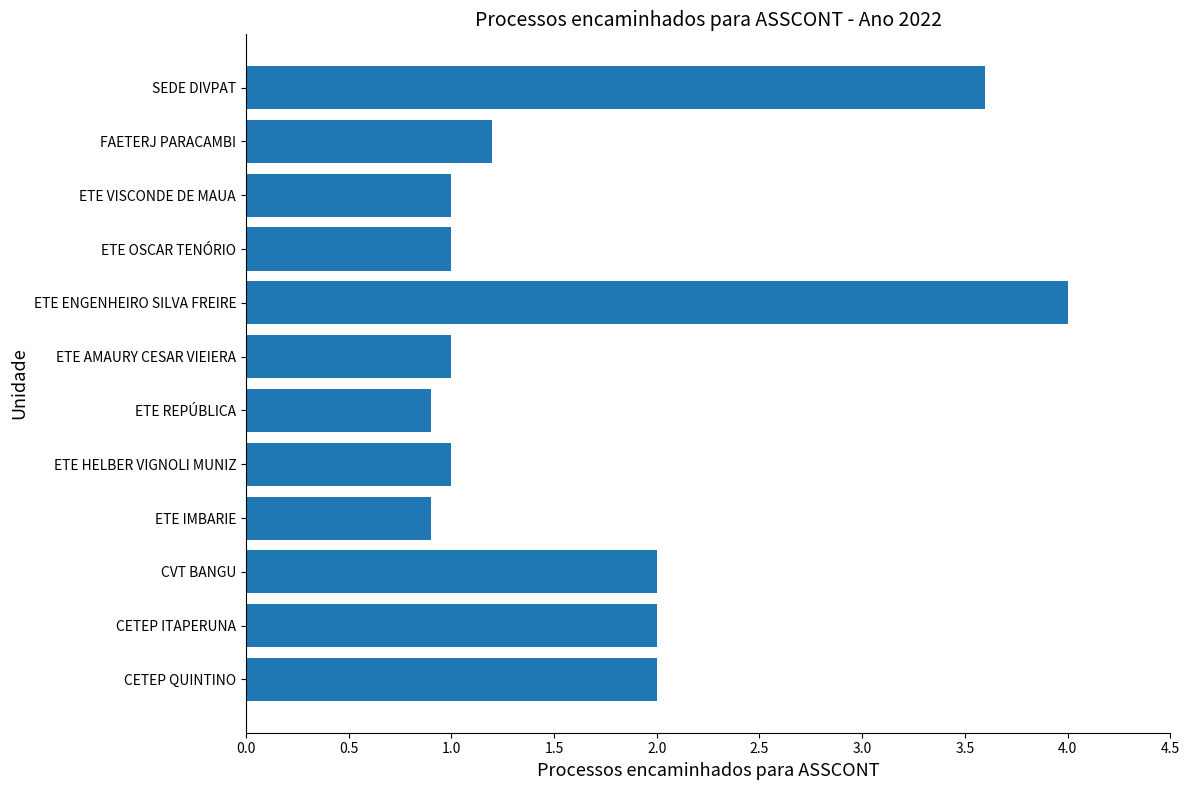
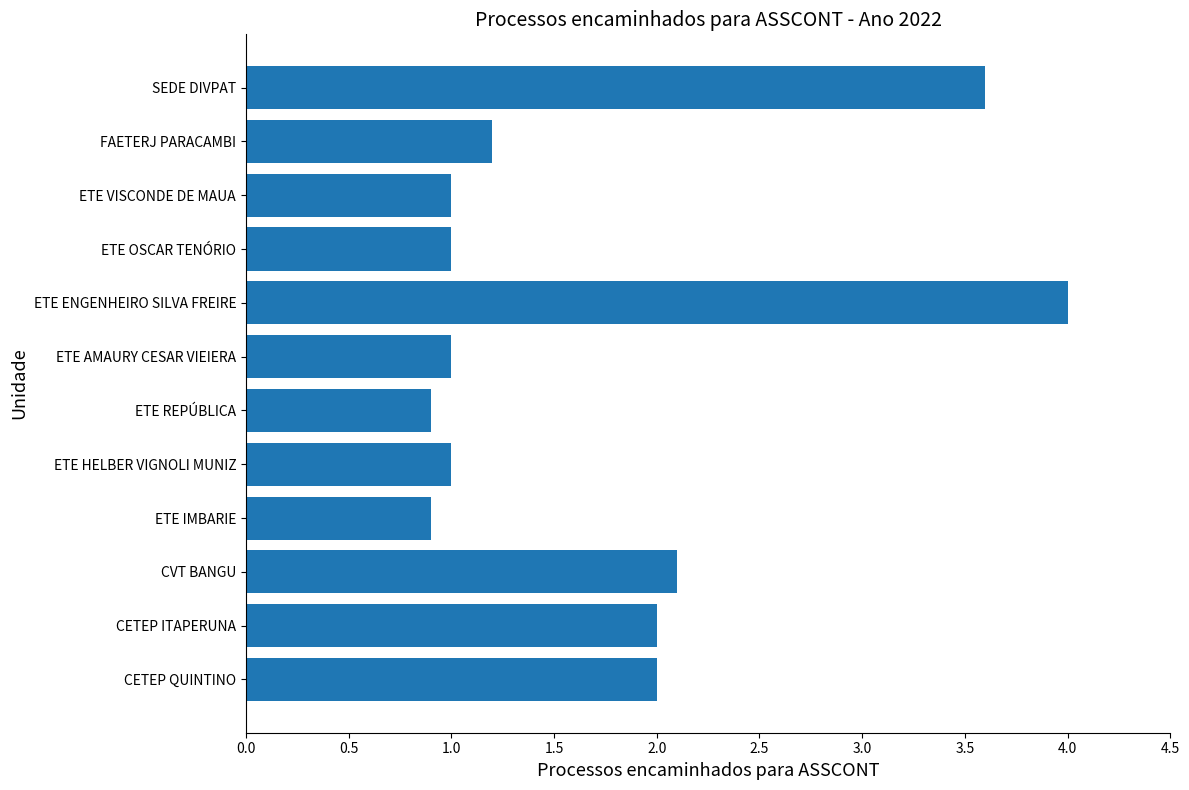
CVT BANGU: 2.0 -> 2.1
